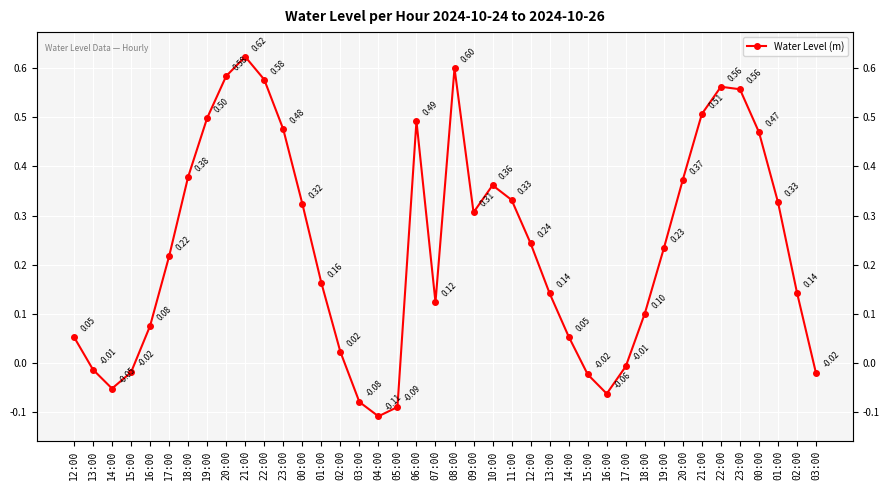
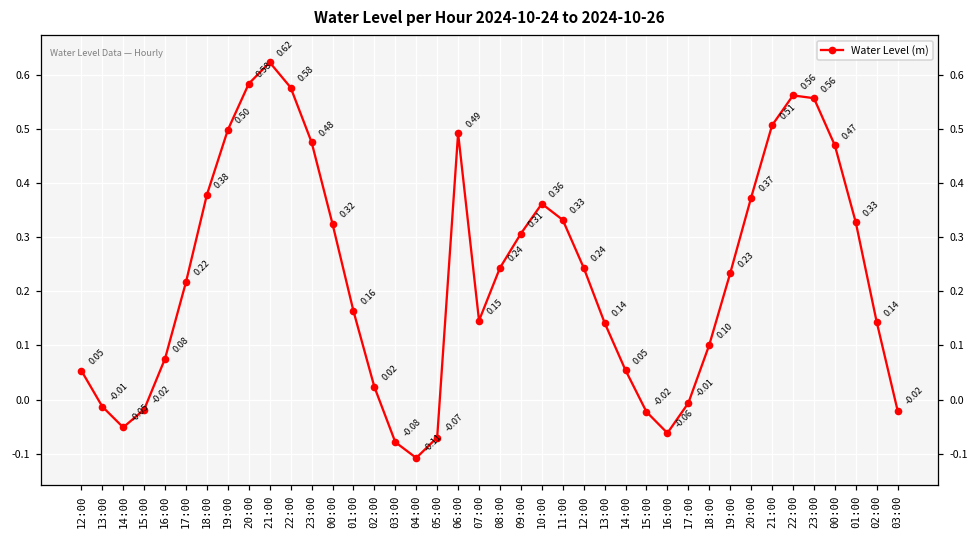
05:00: -0.09 -> -0.07
07:00: 0.12 -> 0.15
08:00: 0.60 -> 0.24
